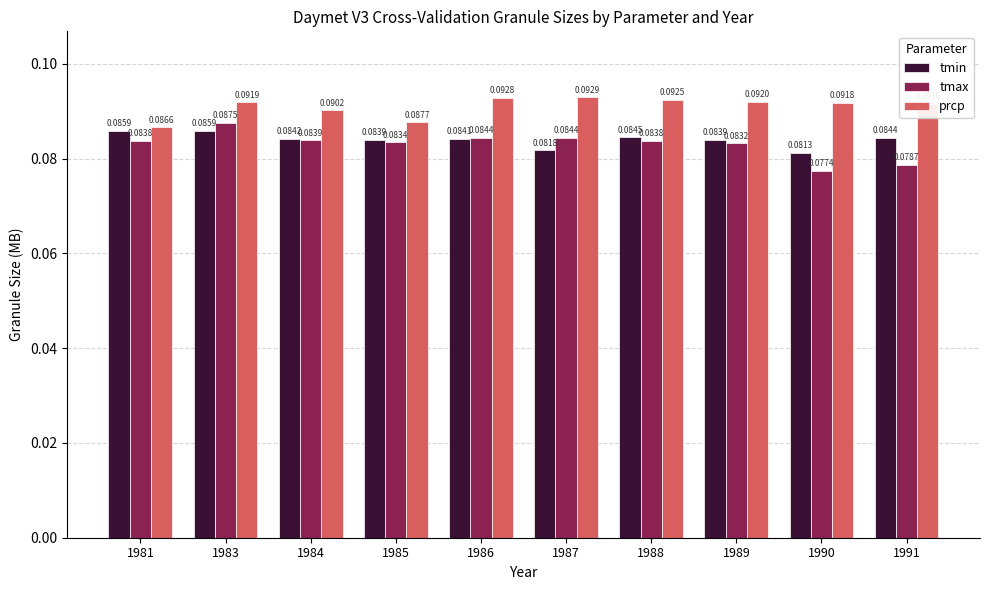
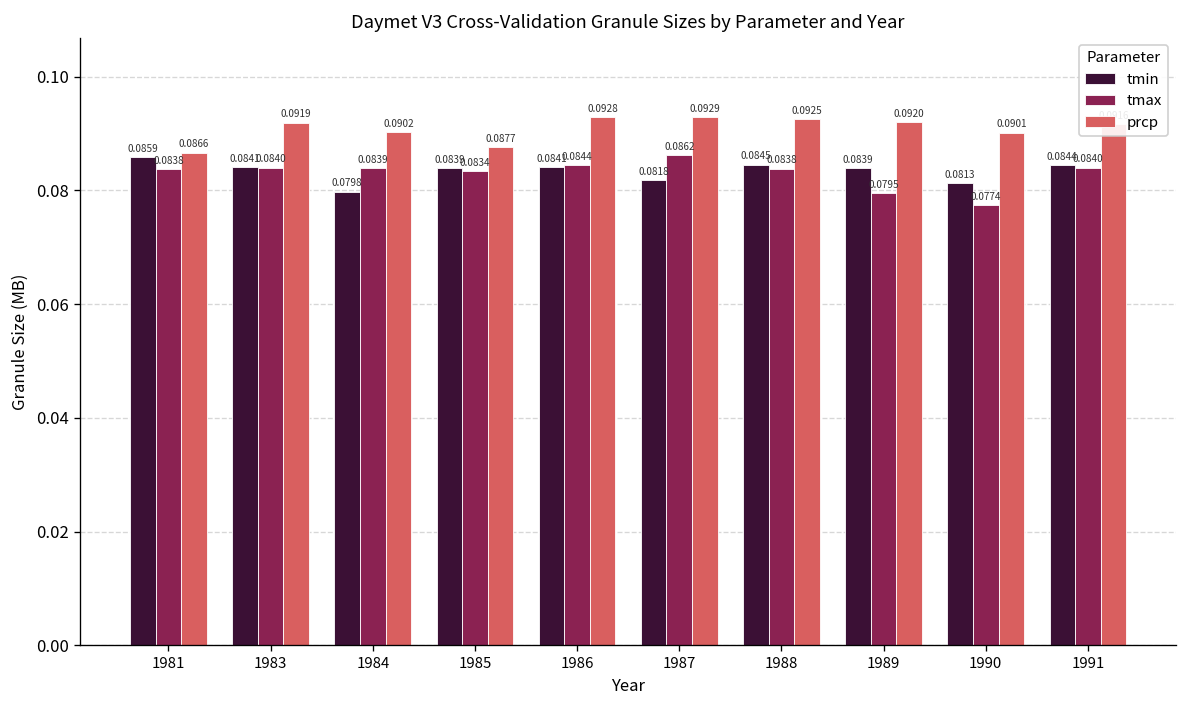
tmin, 1983: 0.0859 -> 0.0841
tmax, 1983: 0.0875 -> 0.0840
tmin, 1984: 0.0842 -> 0.0798
tmax, 1987: 0.0844 -> 0.0862
tmax, 1989: 0.0832 -> 0.0795
prcp, 1990: 0.0918 -> 0.0901
tmax, 1991: 0.0787 -> 0.0840
